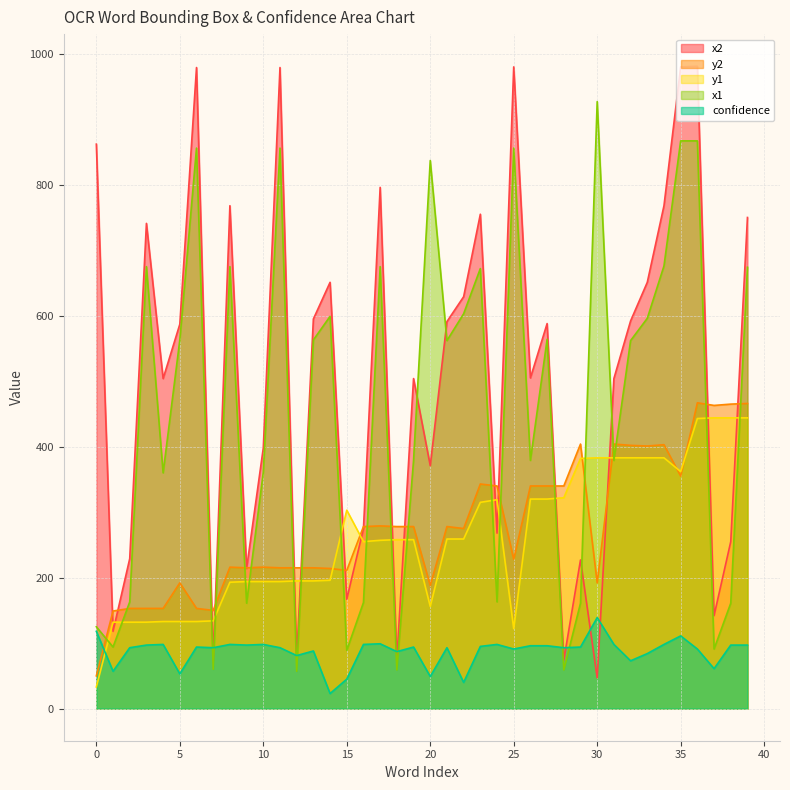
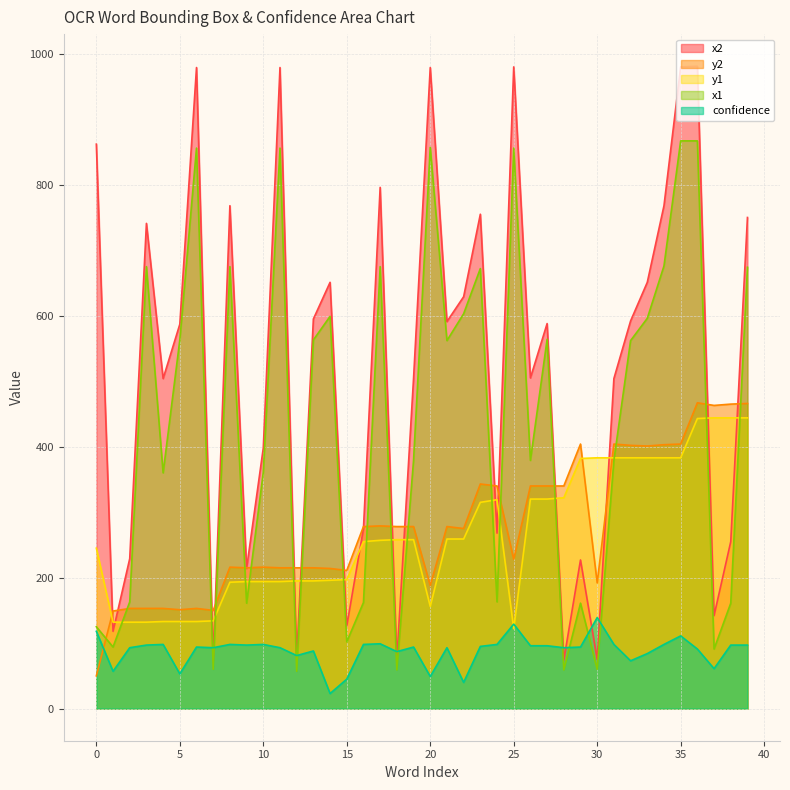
y1, 0: 30 -> 250
y2, 5: 190 -> 150
x2, 15: 170 -> 130
y1, 15: 300 -> 200
x1, 15: 90 -> 100
x2, 20: 370 -> 980
x1, 20: 840 -> 860
confidence, 25: 90 -> 130
x2, 30: 50 -> 80
x1, 30: 930 -> 60
y2, 35: 360 -> 400
y1, 35: 360 -> 380
